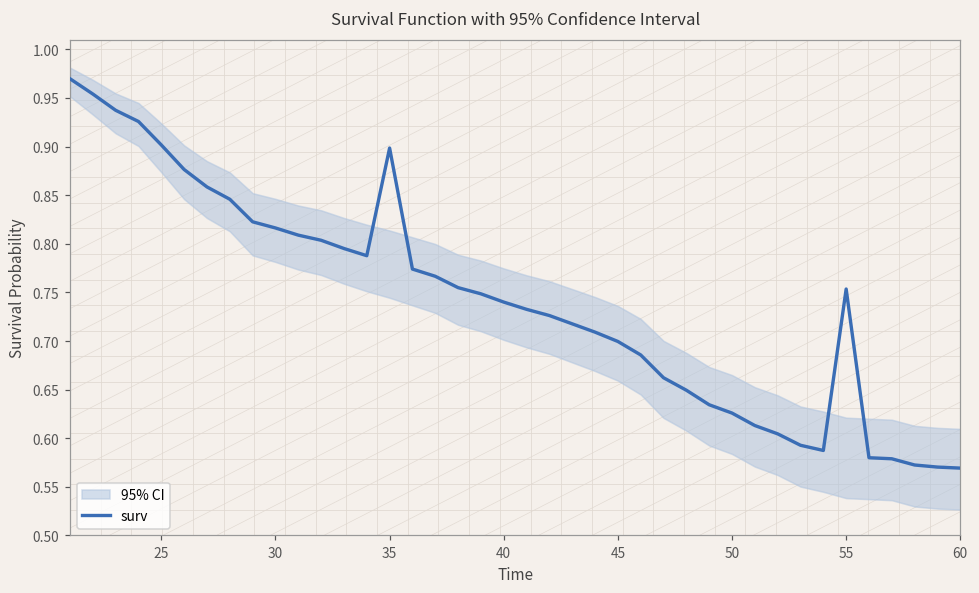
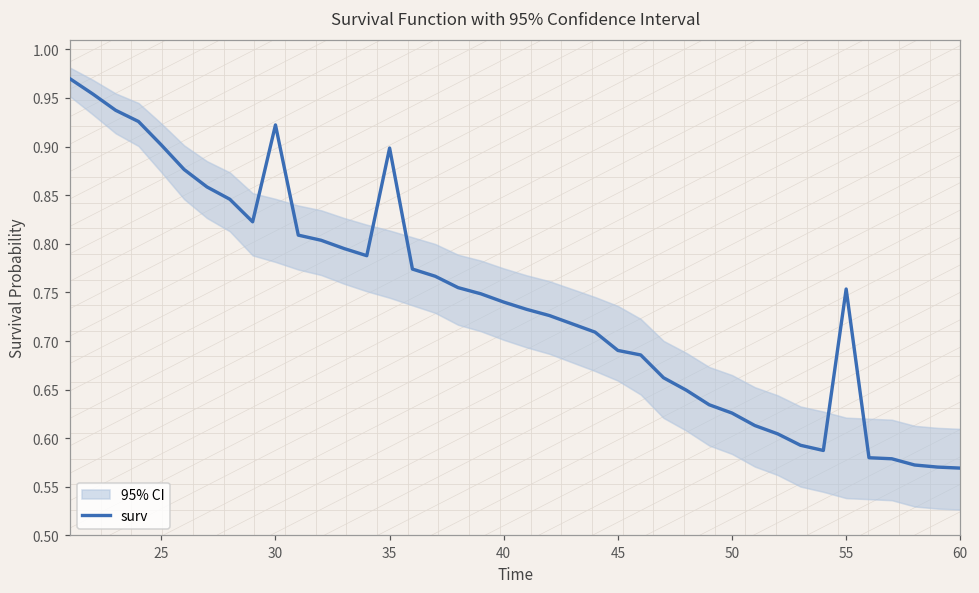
surv, 30: 0.82 -> 0.92
surv, 45: 0.70 -> 0.69
